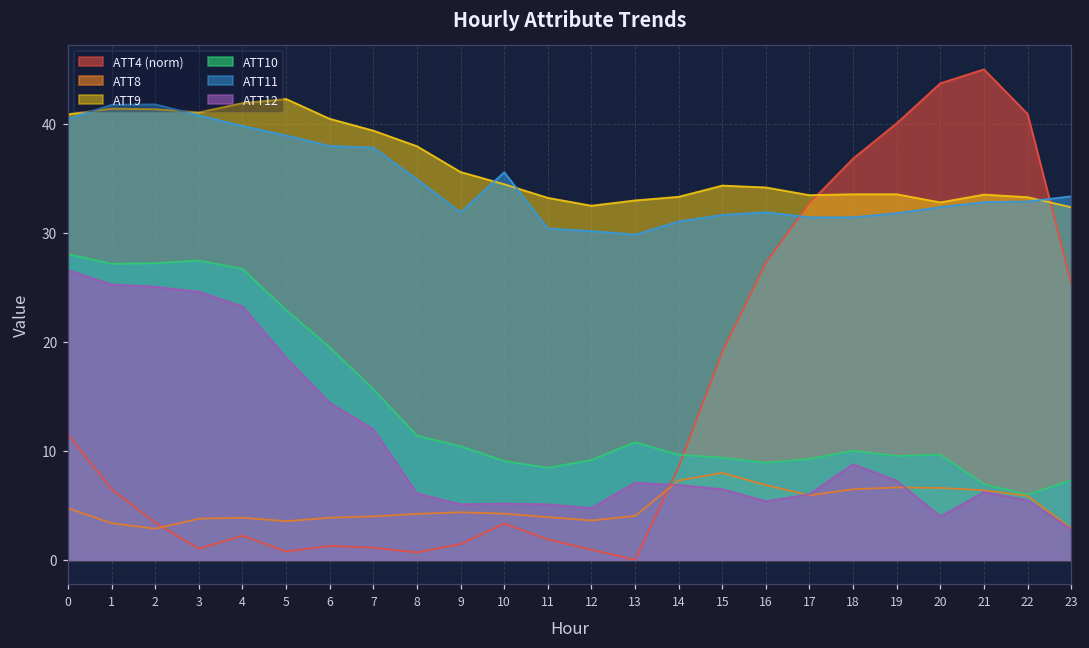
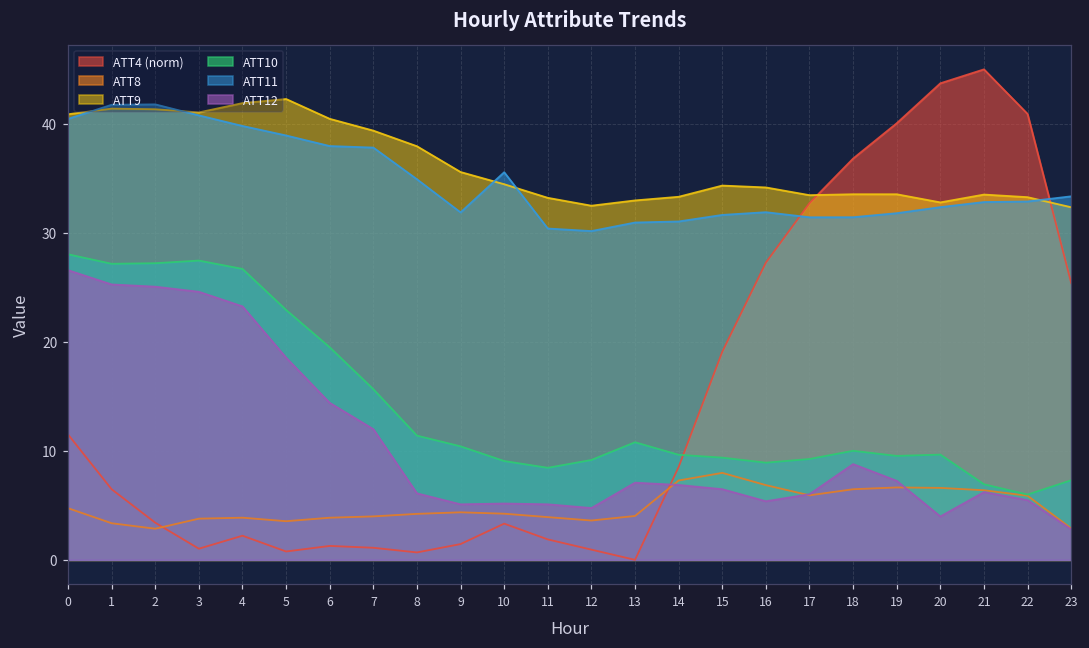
ATT11, 13: 30 -> 31
